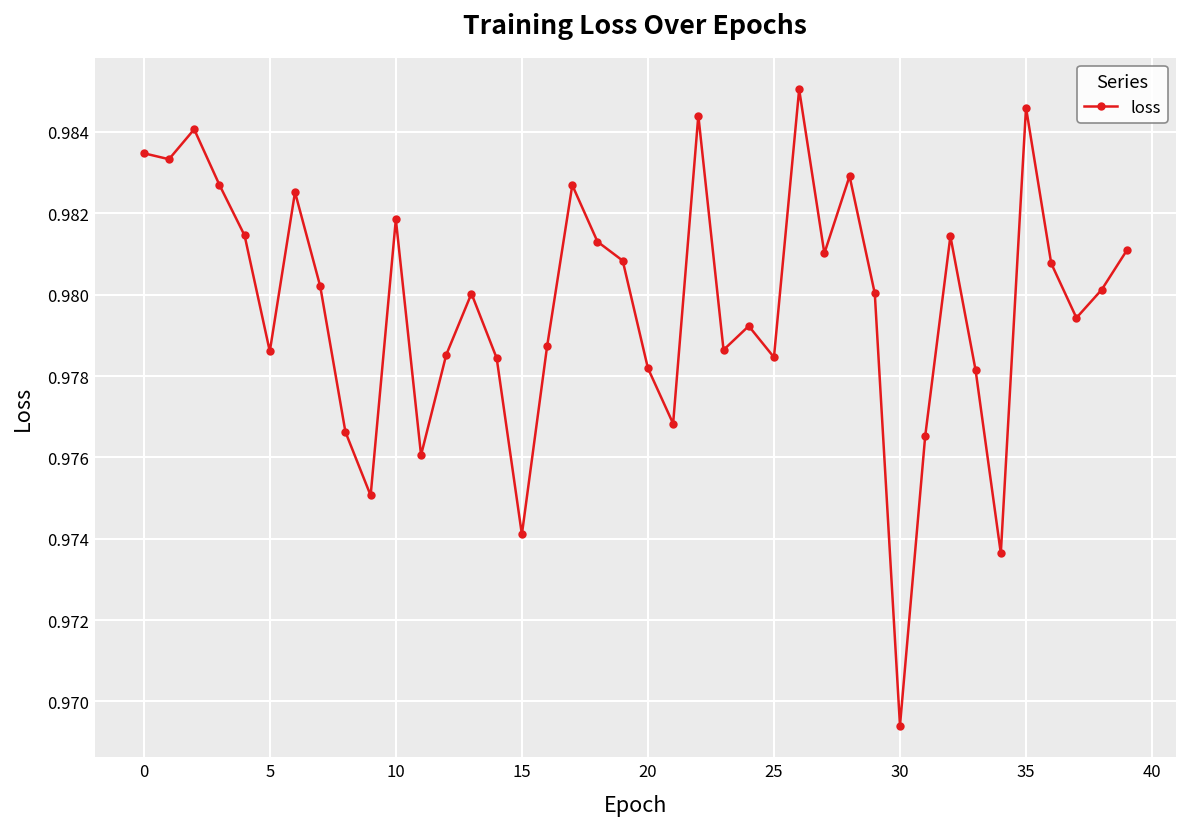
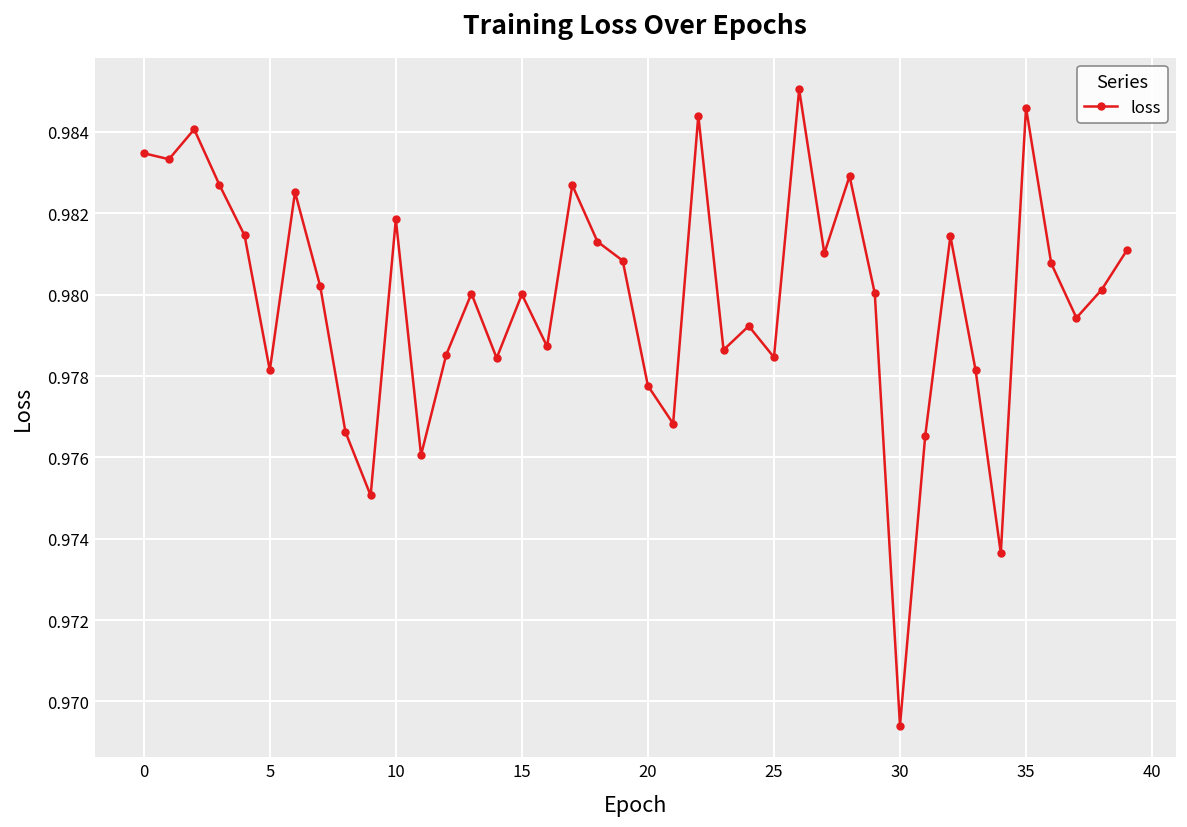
5: 0.9786 -> 0.9781
15: 0.9741 -> 0.9800
20: 0.9782 -> 0.9778
